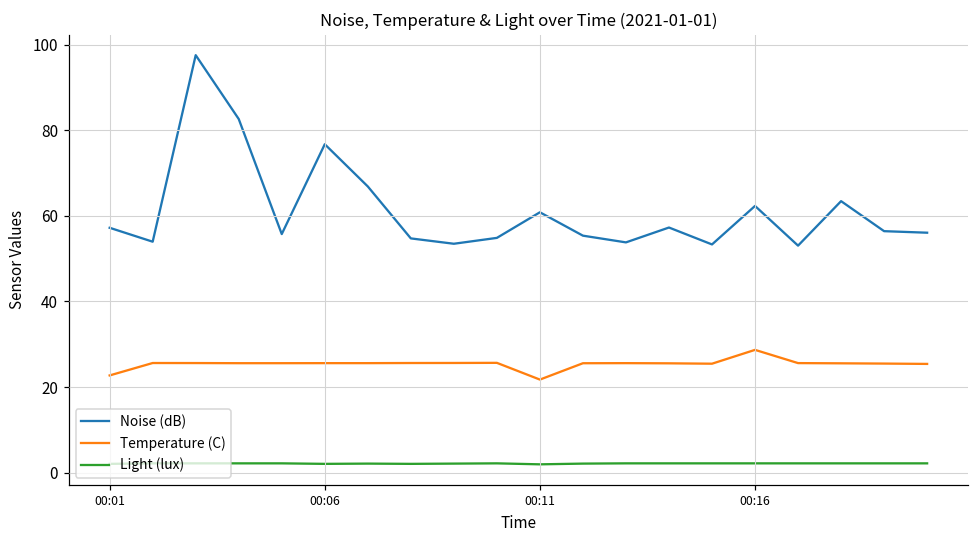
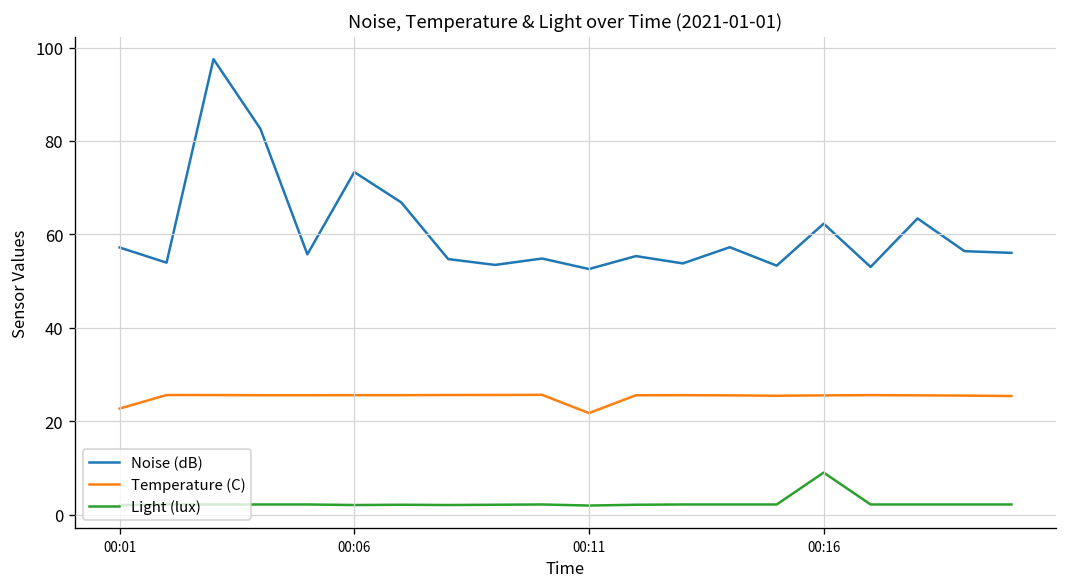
Noise (dB), 00:06: 77 -> 73
Noise (dB), 00:11: 61 -> 53
Temperature (C), 00:16: 29 -> 26
Light (lux), 00:16: 2 -> 9
